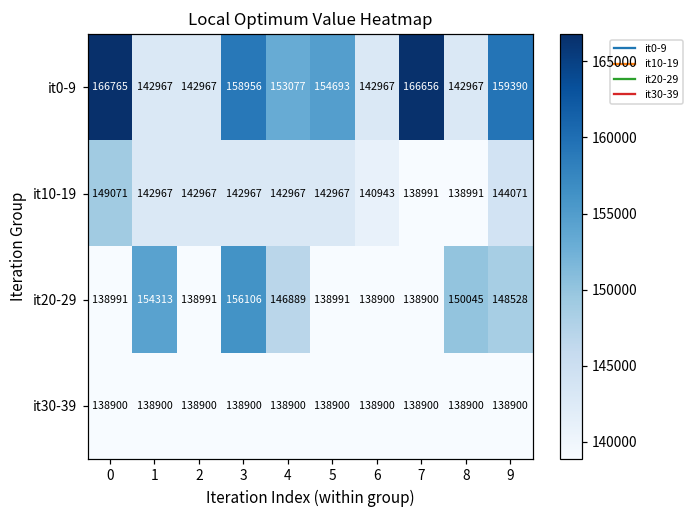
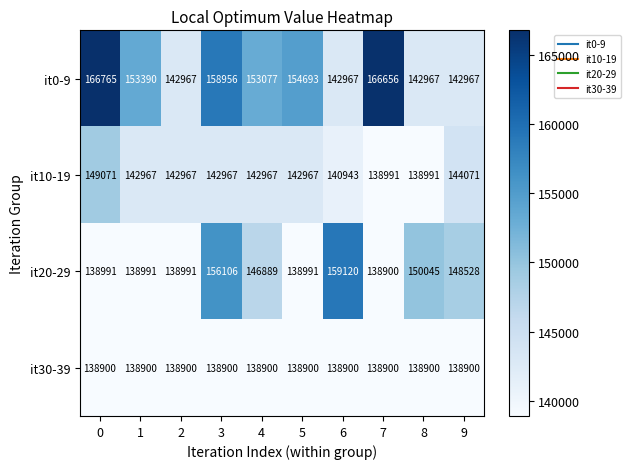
it0-9, 1: 142967 -> 153390
it0-9, 9: 159390 -> 142967
it20-29, 1: 154313 -> 138991
it20-29, 6: 138900 -> 159120
